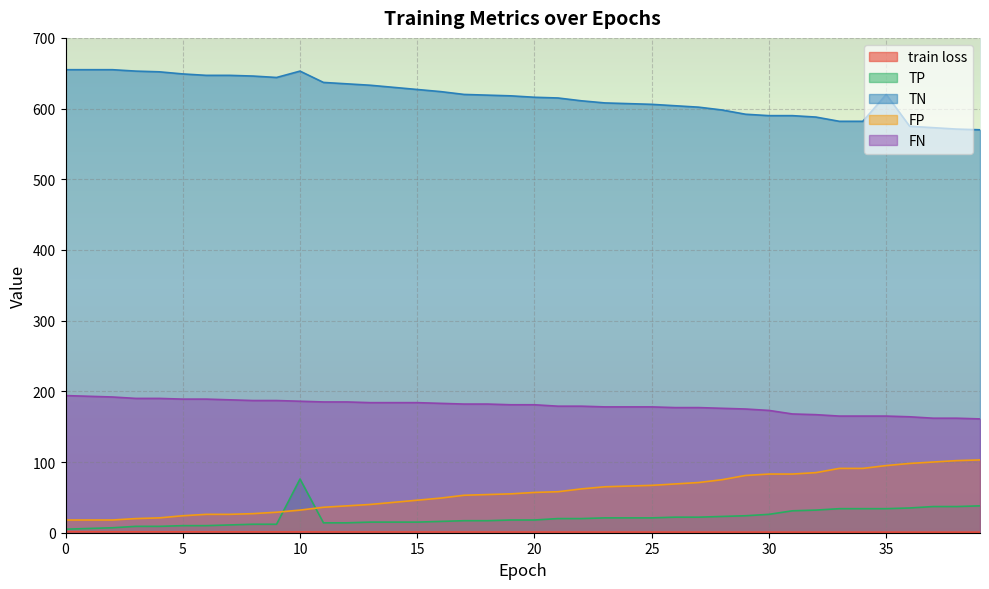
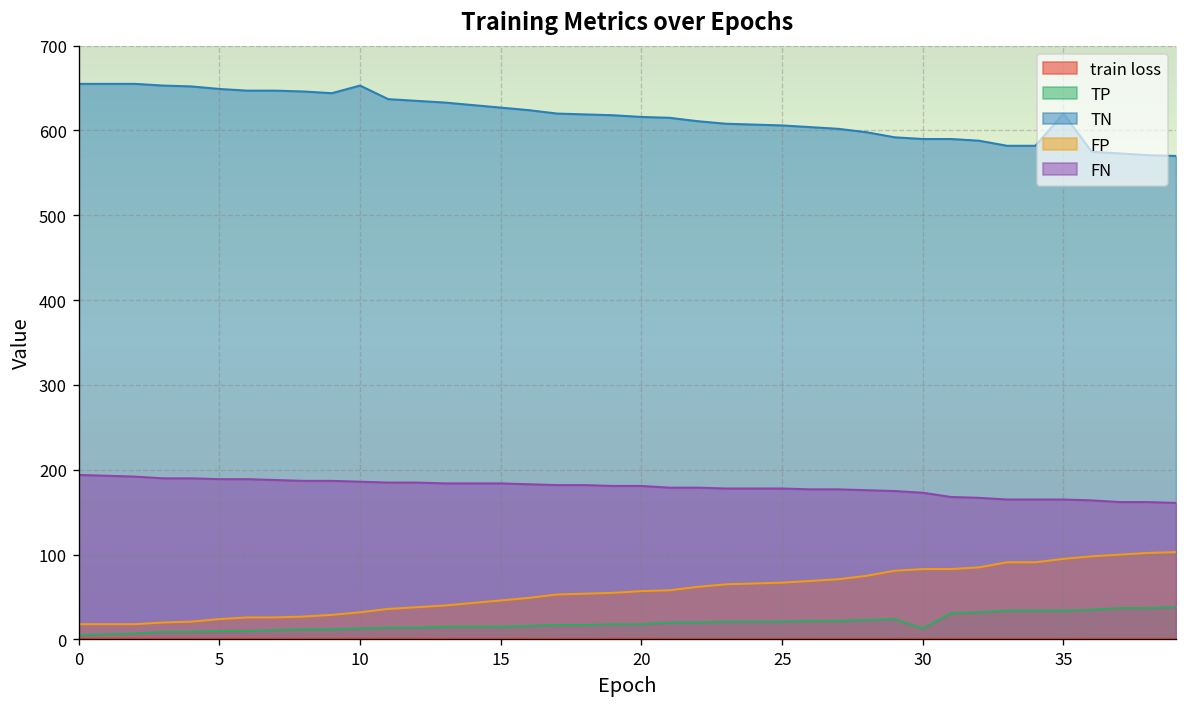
TP, 10: 80 -> 10
TP, 30: 30 -> 10
